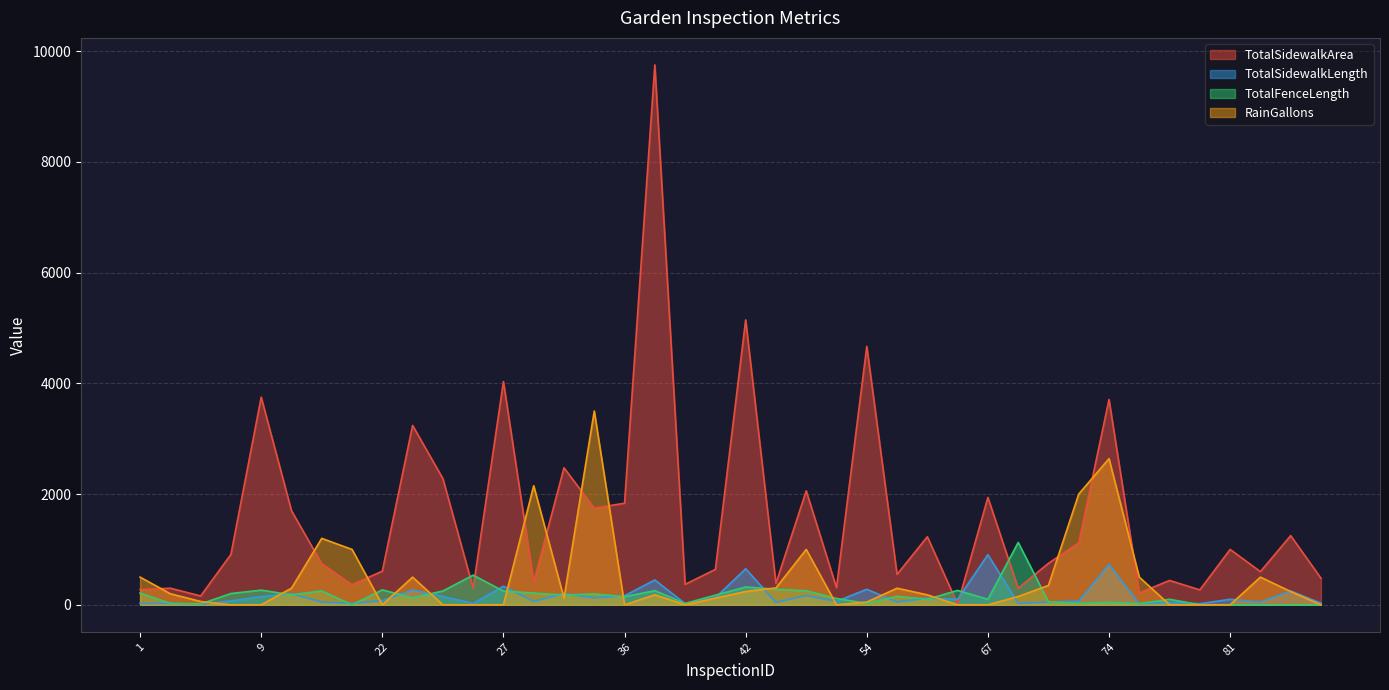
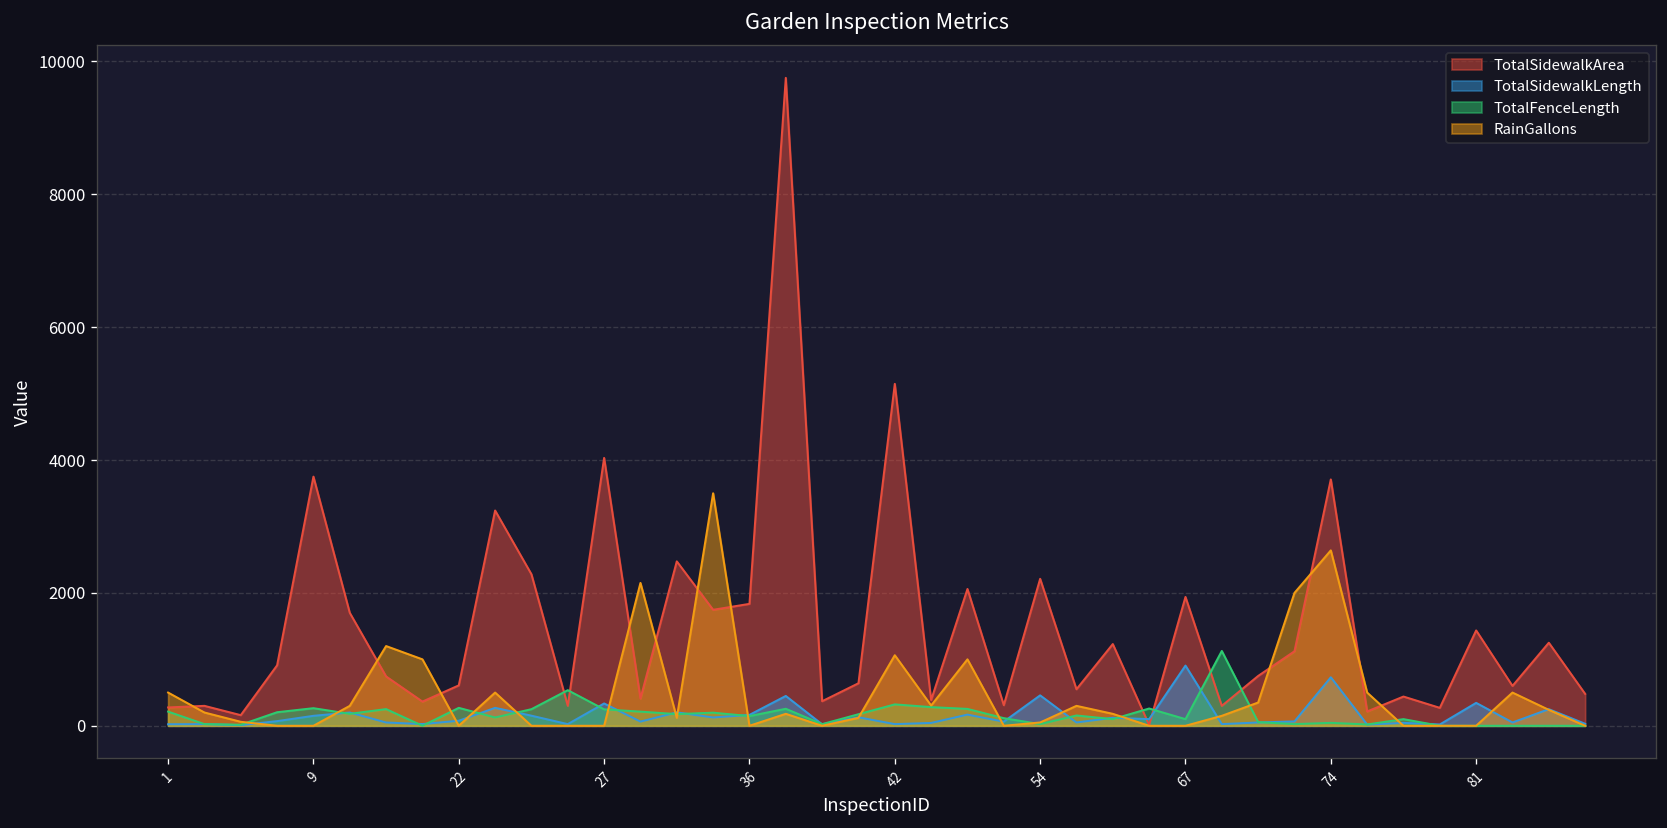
TotalSidewalkLength, 42: 700 -> 0
RainGallons, 42: 200 -> 1100
TotalSidewalkArea, 54: 4700 -> 2200
TotalSidewalkLength, 54: 300 -> 500
TotalSidewalkArea, 81: 1000 -> 1400
TotalSidewalkLength, 81: 100 -> 300
